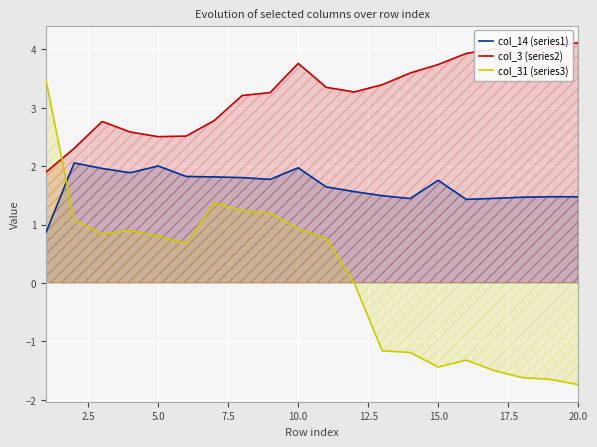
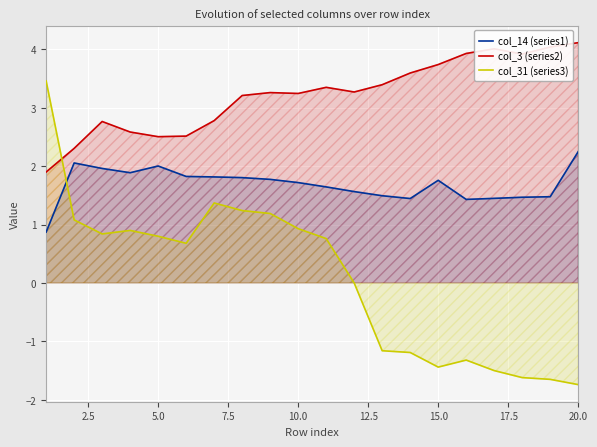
col_14 (series1), 10.0: 2.0 -> 1.7
col_3 (series2), 10.0: 3.8 -> 3.2
col_14 (series1), 20.0: 1.5 -> 2.2
